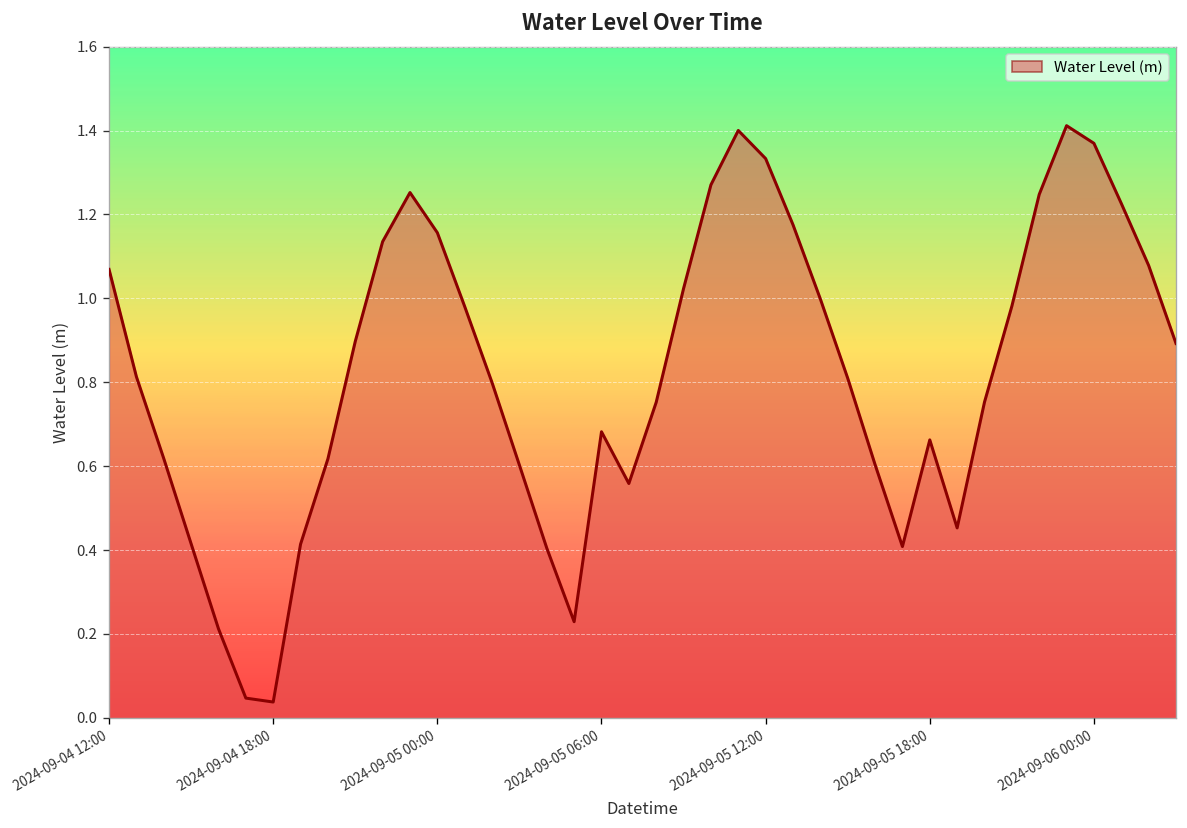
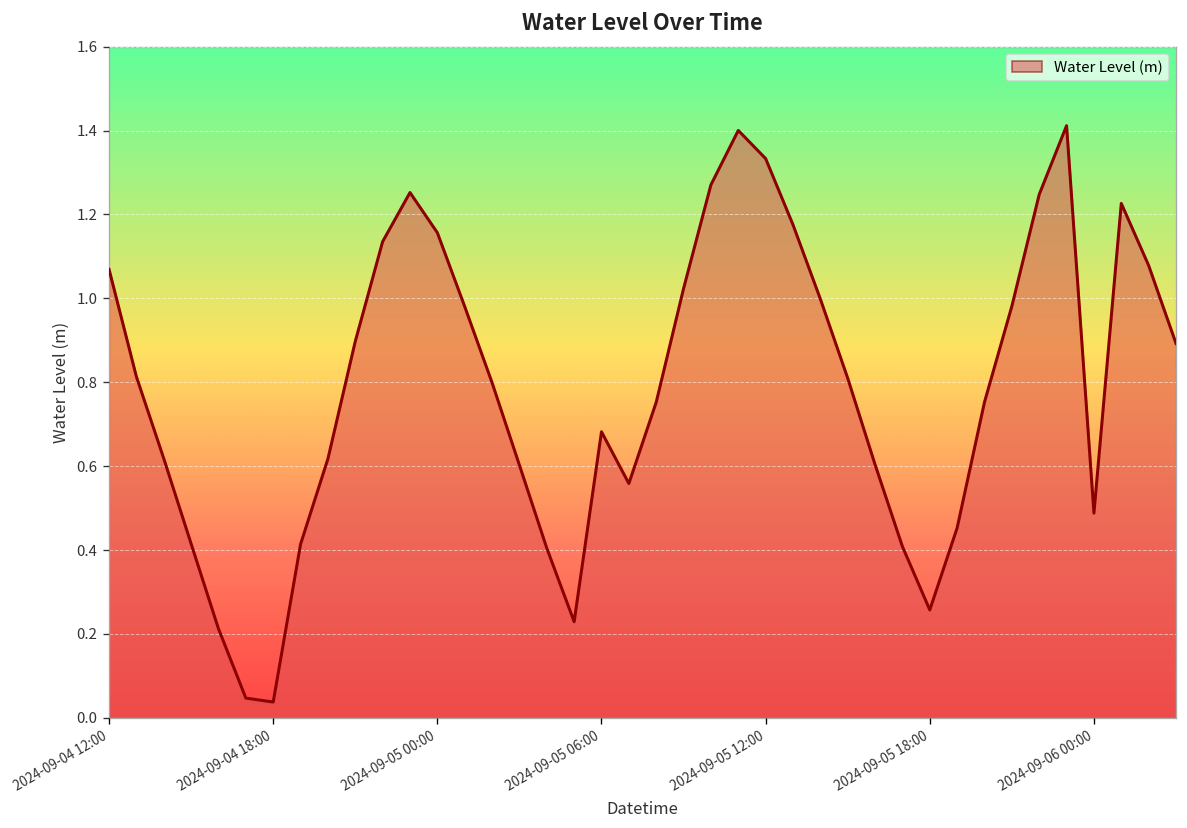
2024-09-05 18:00: 0.66 -> 0.26
2024-09-06 00:00: 1.37 -> 0.49
